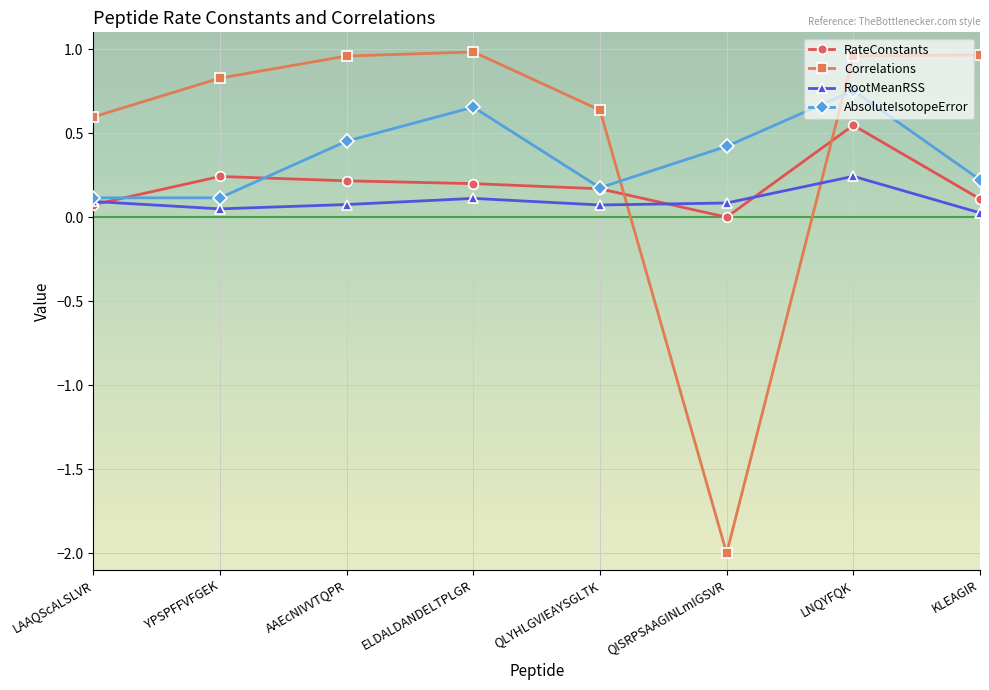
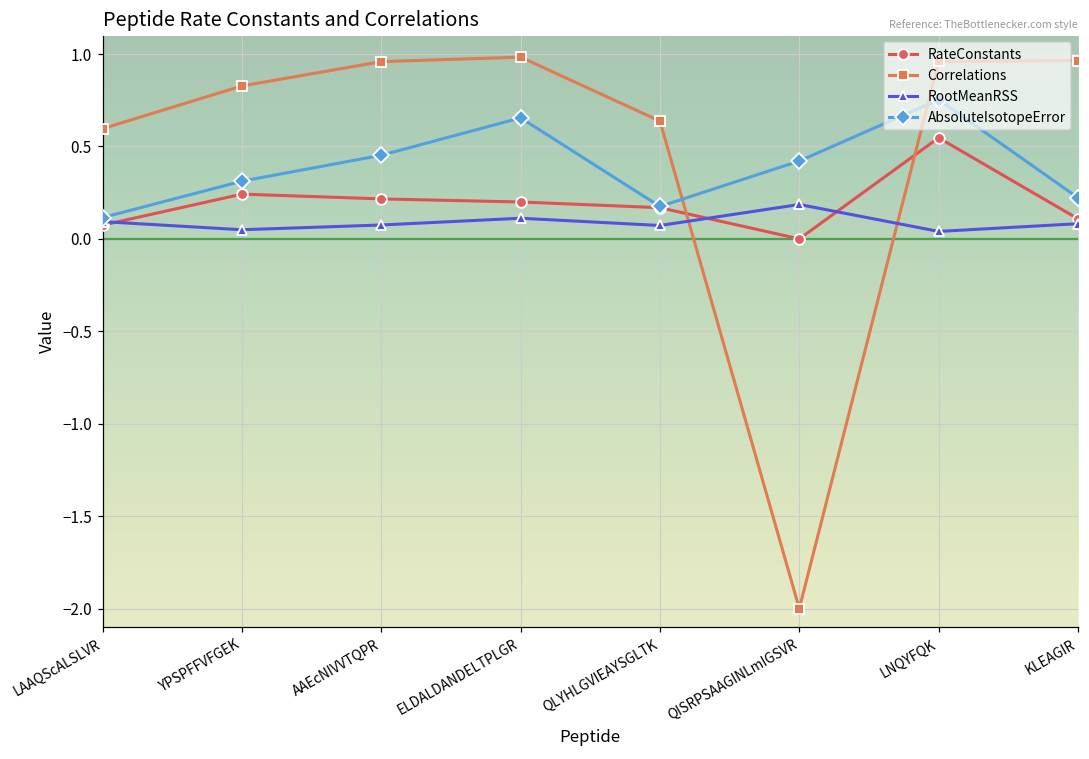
AbsoluteIsotopeError, YPSPFFVFGEK: 0.12 -> 0.31
RootMeanRSS, QISRPSAAGINLmIGSVR: 0.08 -> 0.19
RootMeanRSS, LNQYFQK: 0.24 -> 0.04
RootMeanRSS, KLEAGIR: 0.03 -> 0.08
